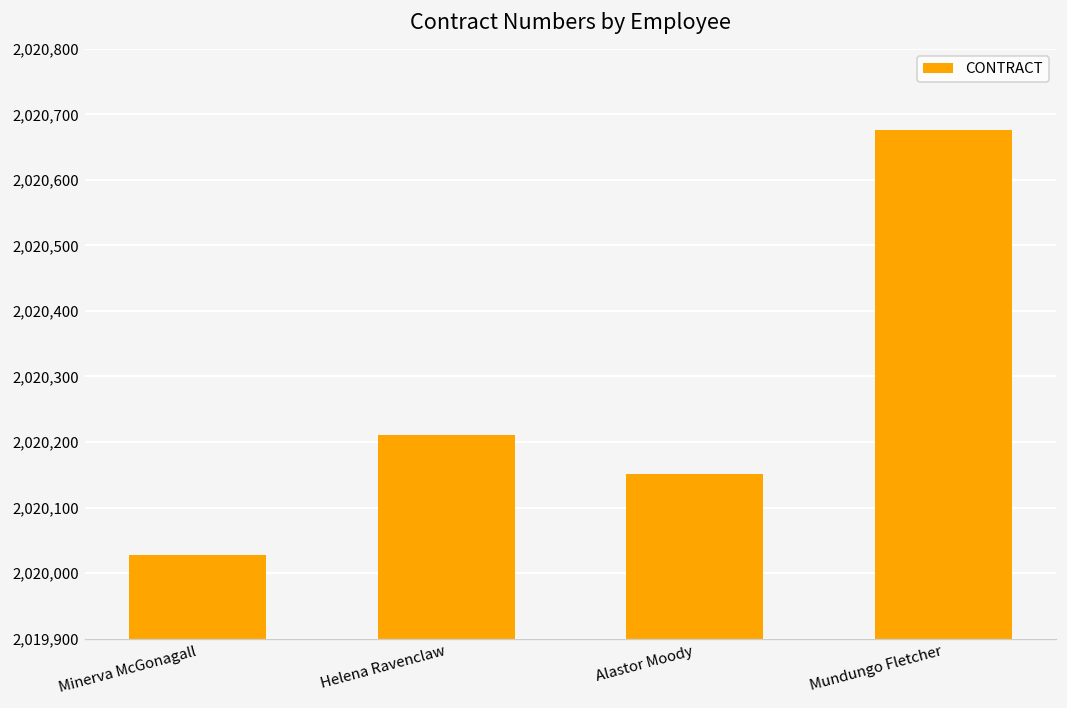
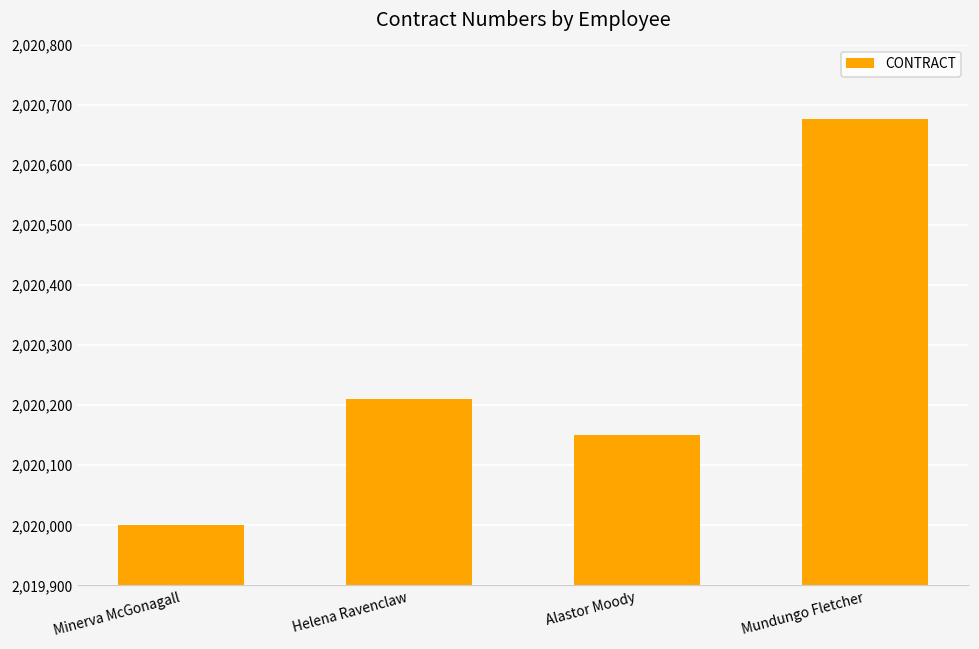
Minerva McGonagall: 2,020,030 -> 2,020,000
